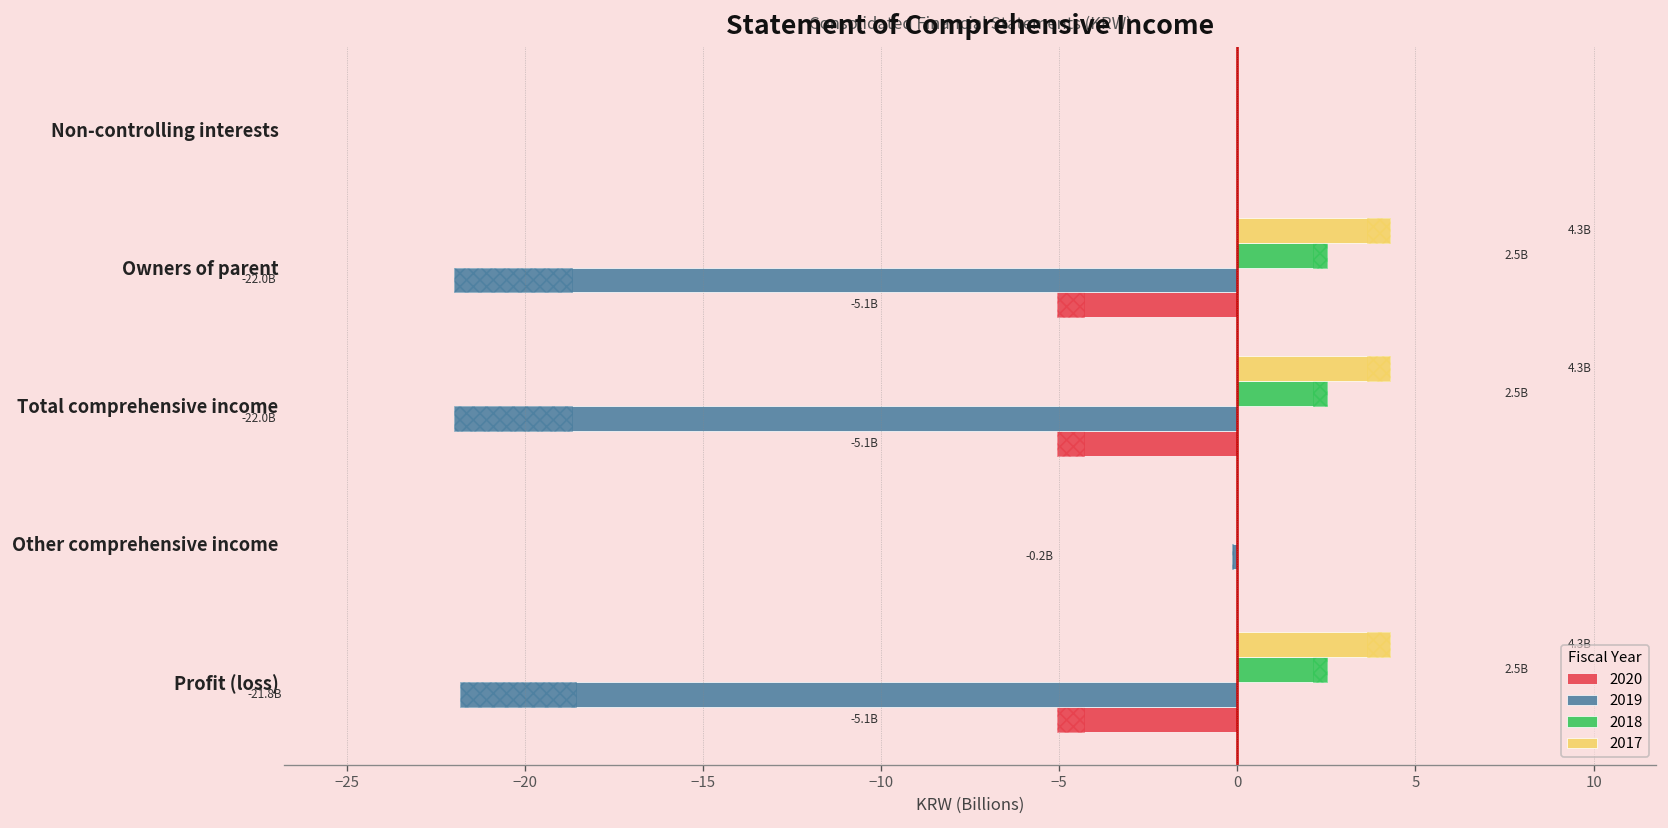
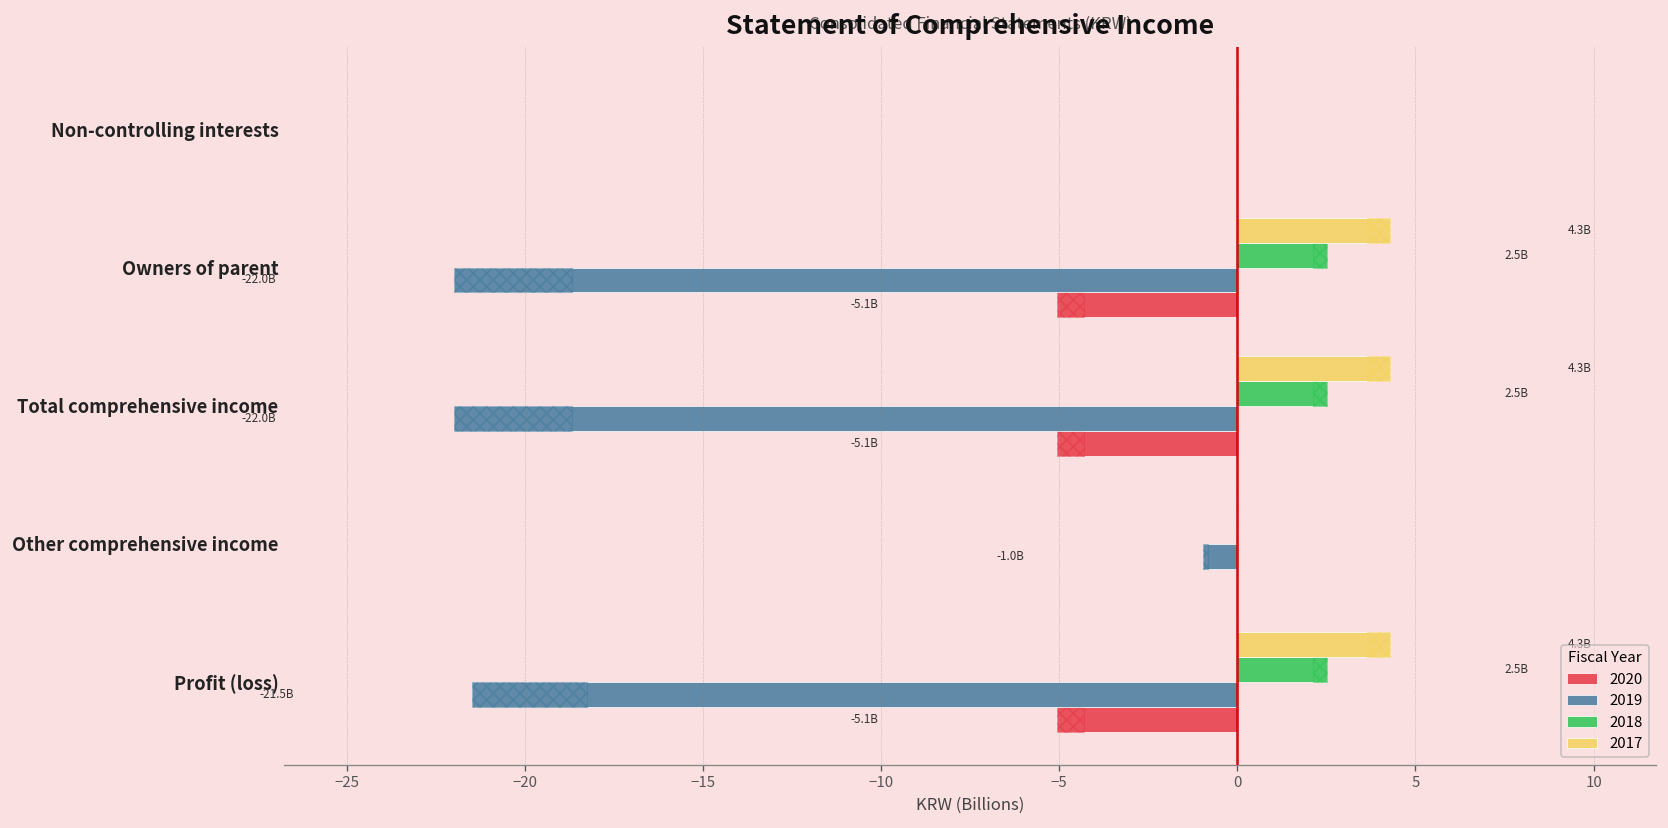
2019, Other comprehensive income: -0.2B -> -1.0B
2019, Profit (loss): -21.8B -> -21.5B
